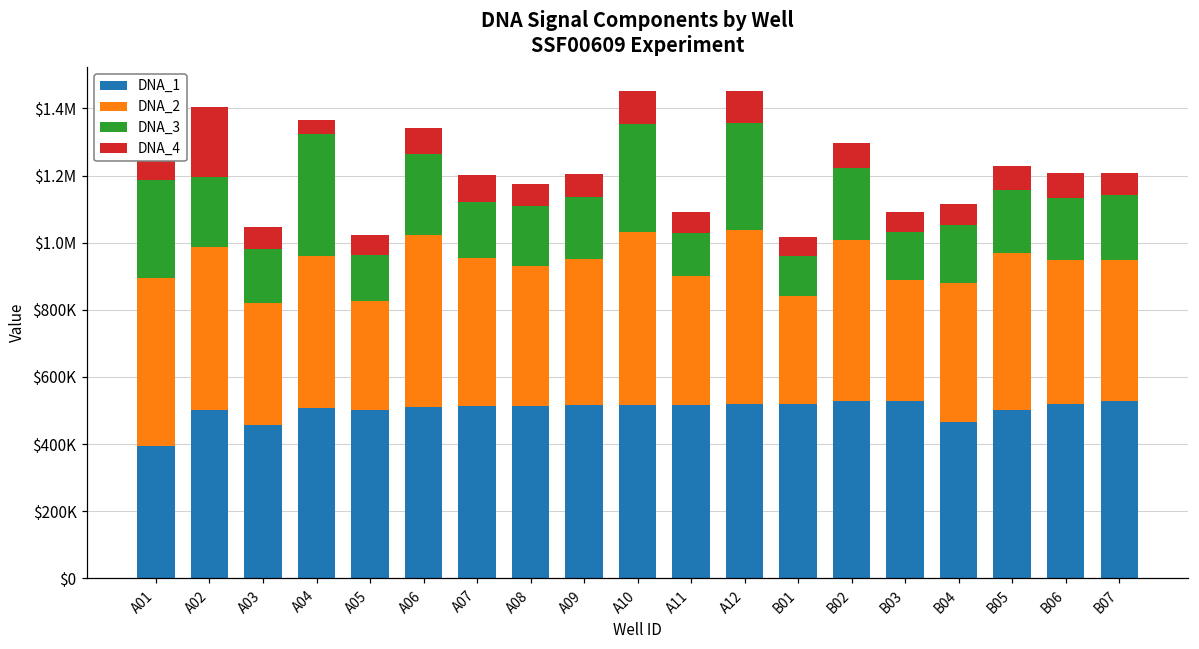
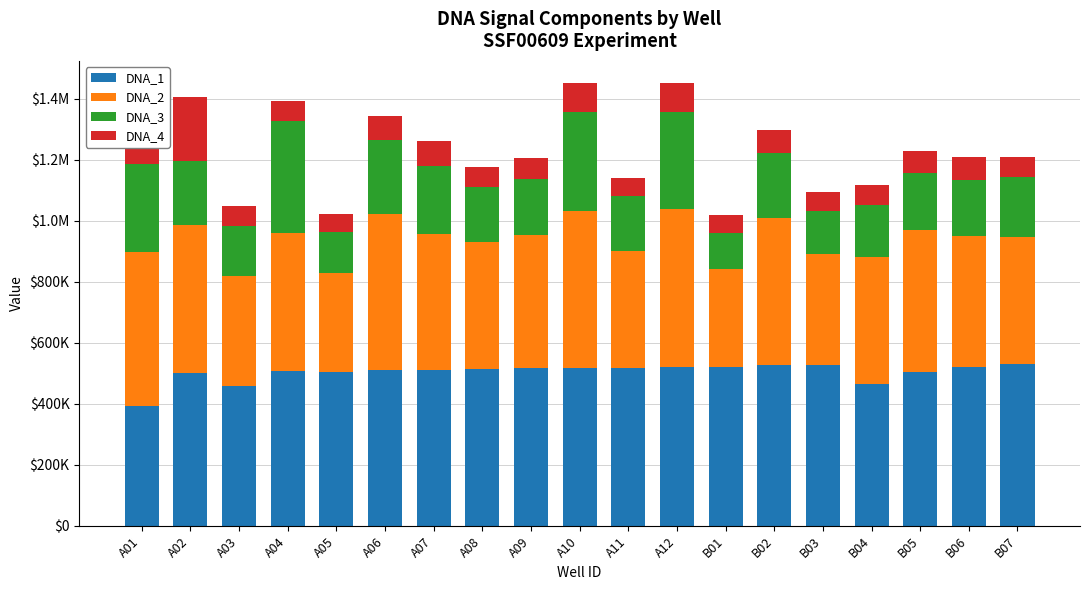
DNA_4, A04: $40000 -> $70000
DNA_3, A07: $160000 -> $220000
DNA_3, A11: $130000 -> $180000
